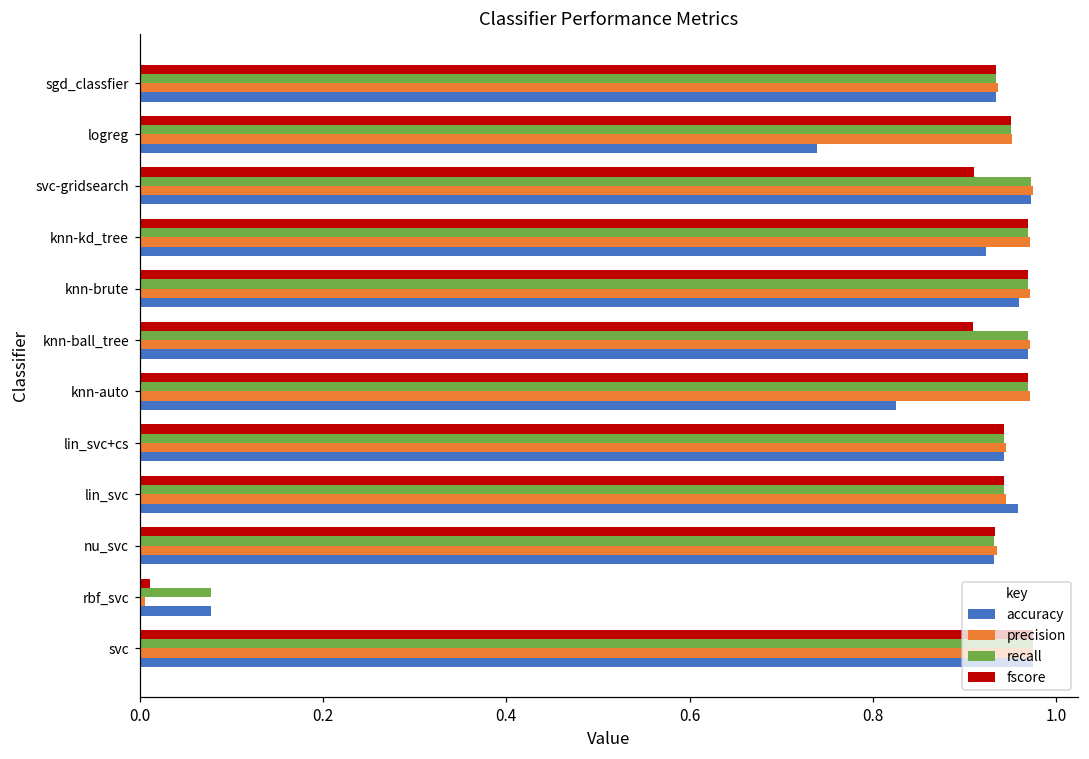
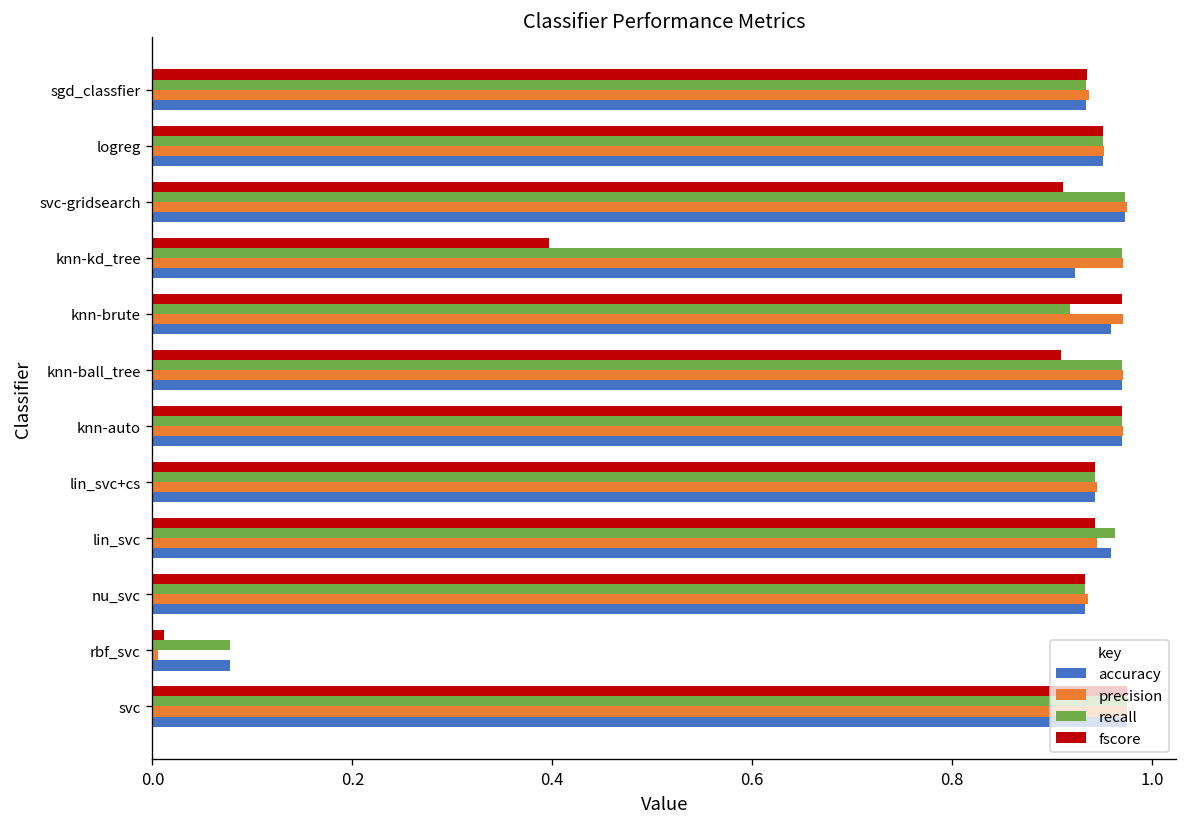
accuracy, logreg: 0.74 -> 0.95
fscore, knn-kd_tree: 0.97 -> 0.40
recall, knn-brute: 0.97 -> 0.92
accuracy, knn-auto: 0.83 -> 0.97
recall, lin_svc: 0.94 -> 0.96
